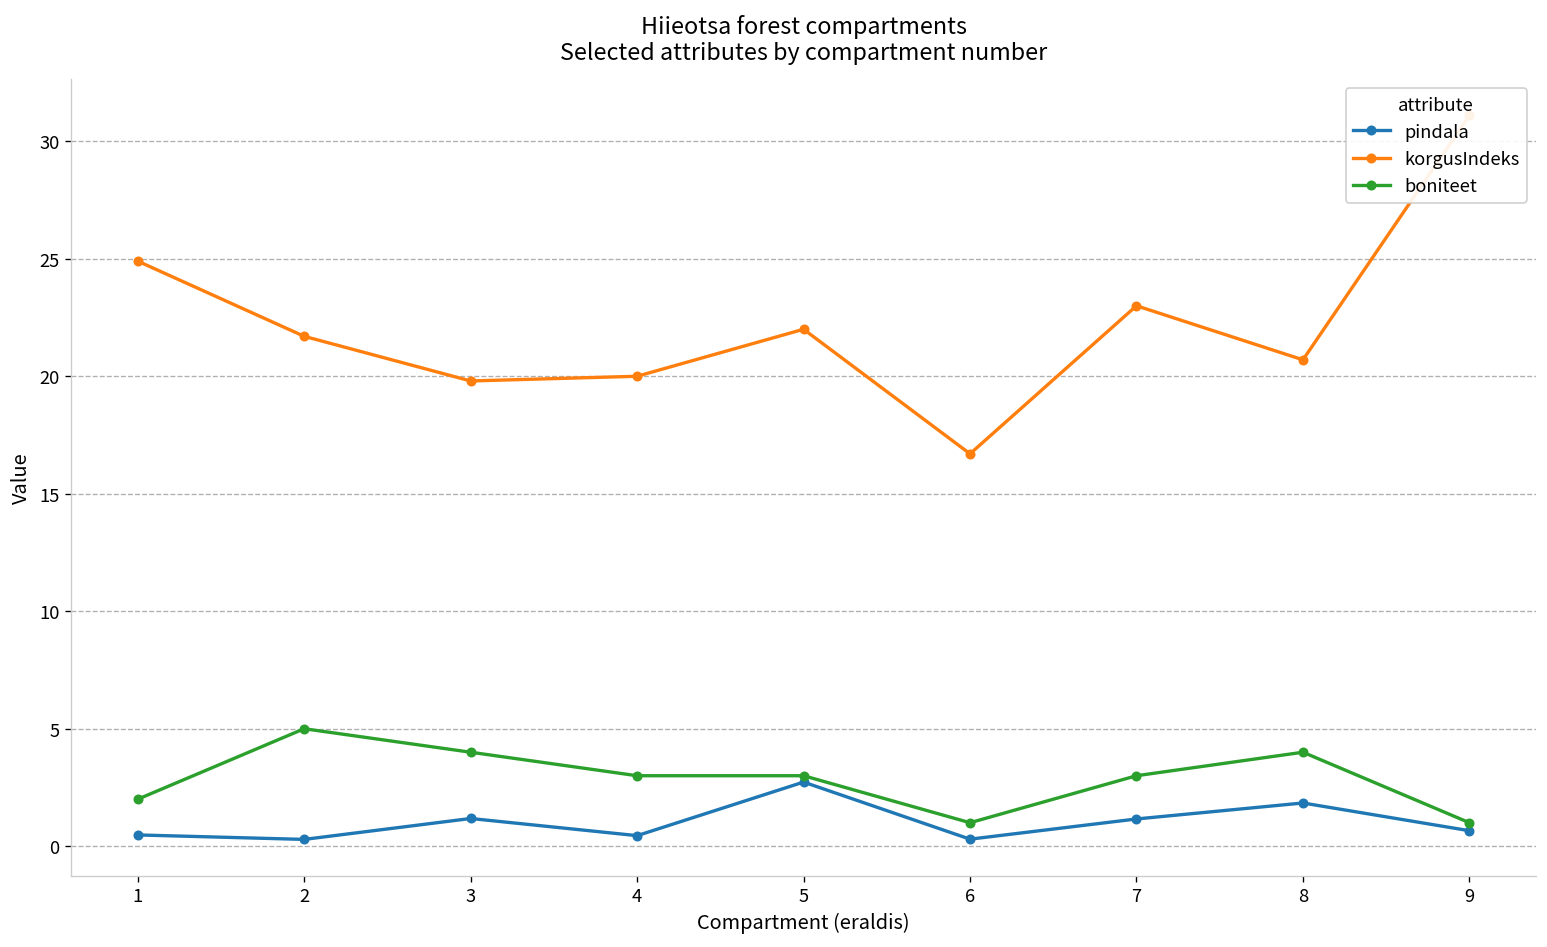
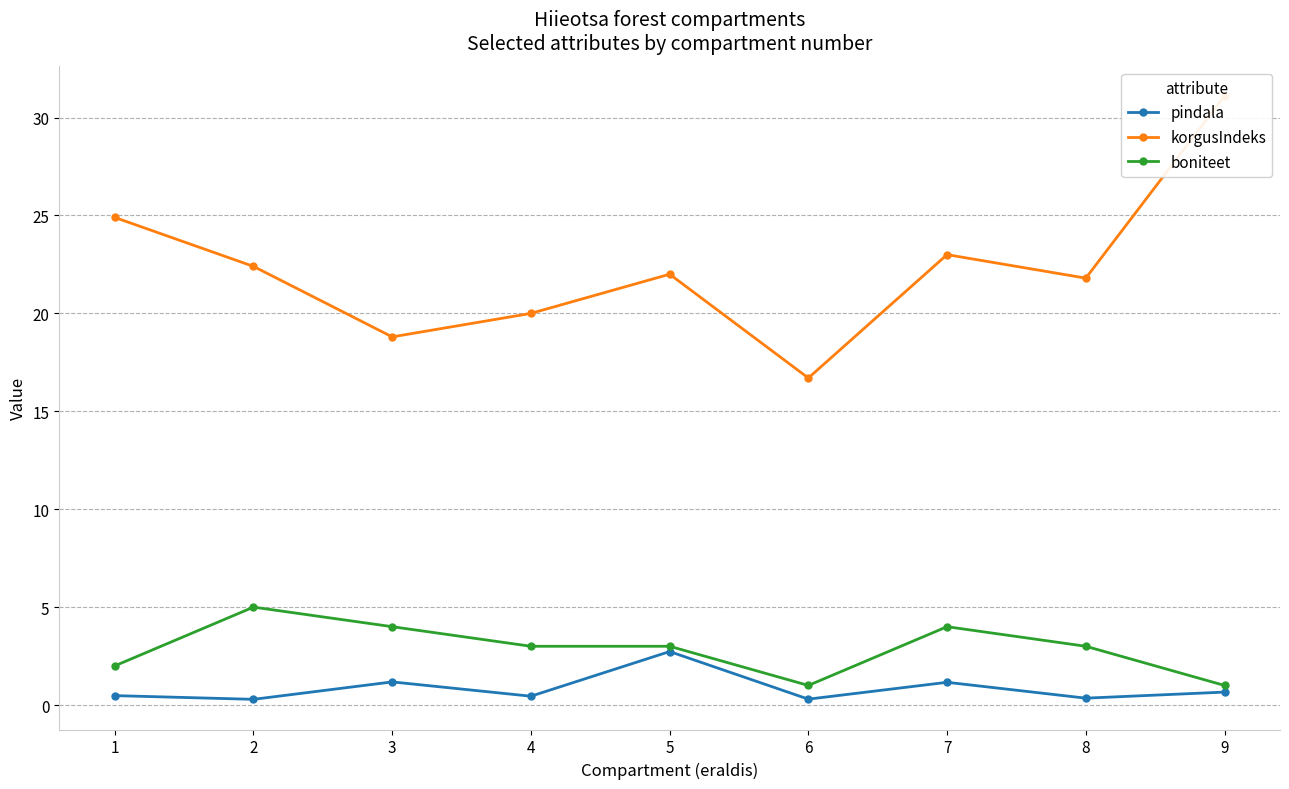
korgusIndeks, 2: 21.7 -> 22.4
korgusIndeks, 3: 19.8 -> 18.8
boniteet, 7: 3 -> 4
pindala, 8: 1.8 -> 0.4
korgusIndeks, 8: 20.7 -> 21.8
boniteet, 8: 4 -> 3
